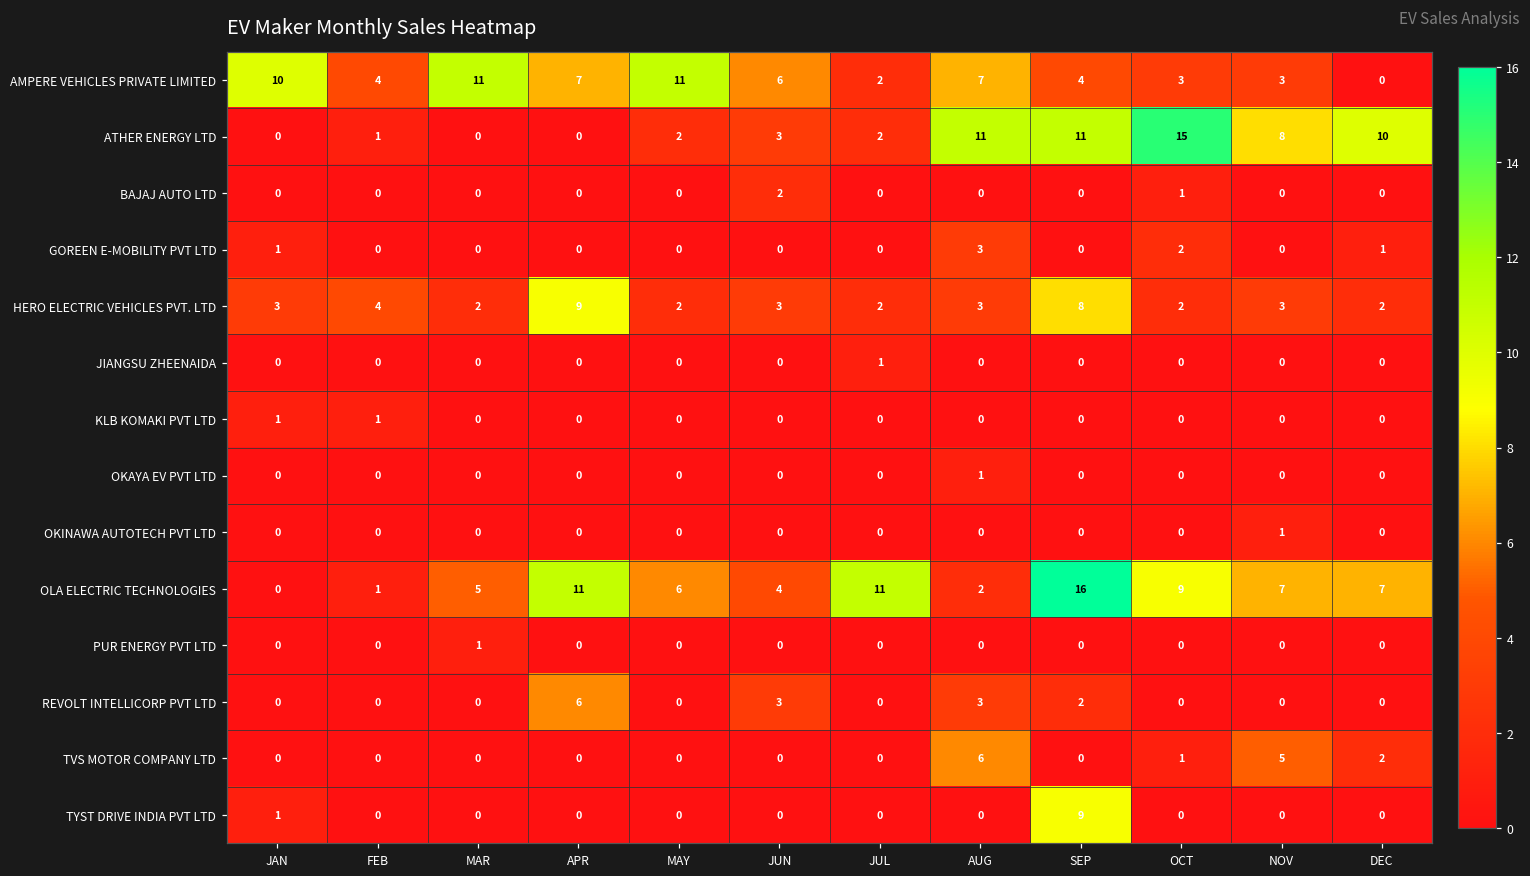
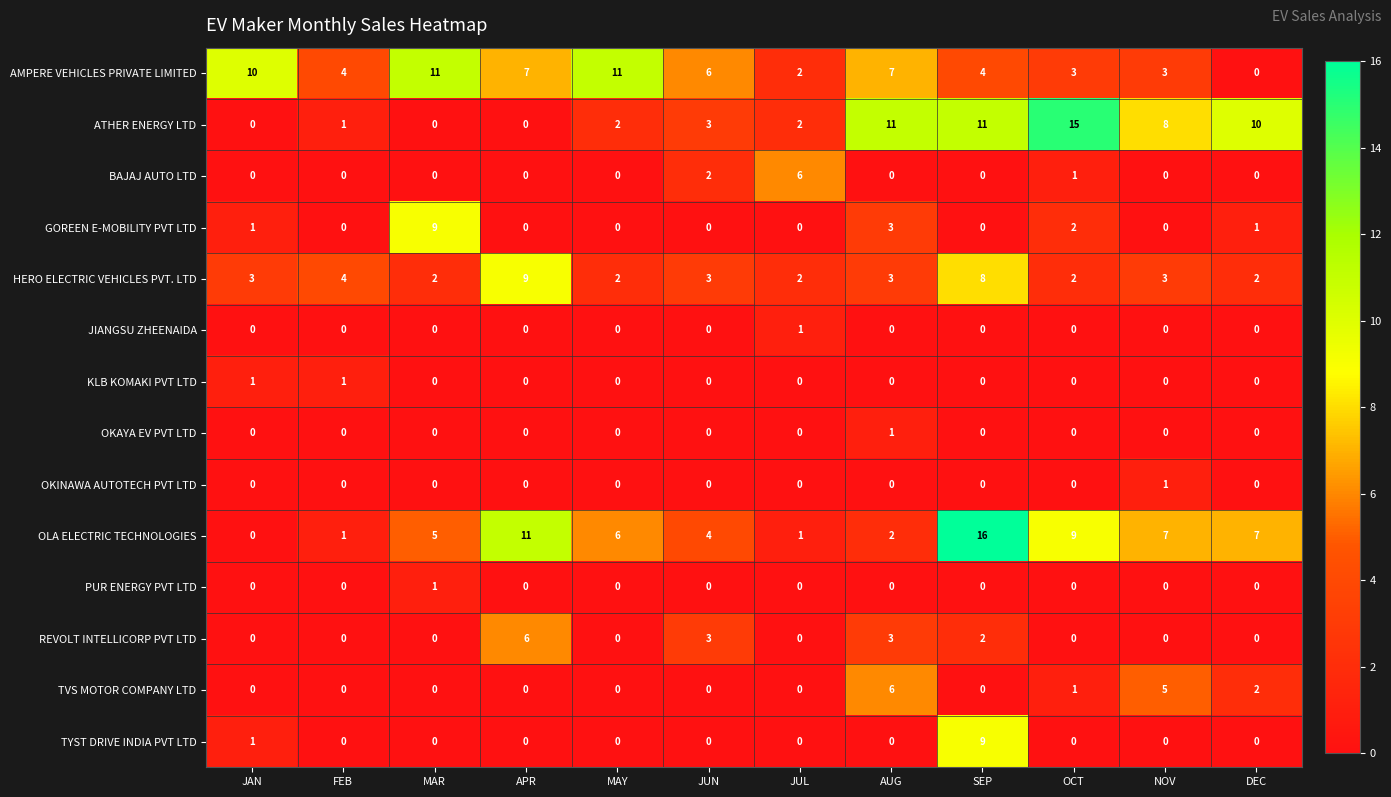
BAJAJ AUTO LTD, JUL: 0 -> 6
GOREEN E-MOBILITY PVT LTD, MAR: 0 -> 9
OLA ELECTRIC TECHNOLOGIES, JUL: 11 -> 1
